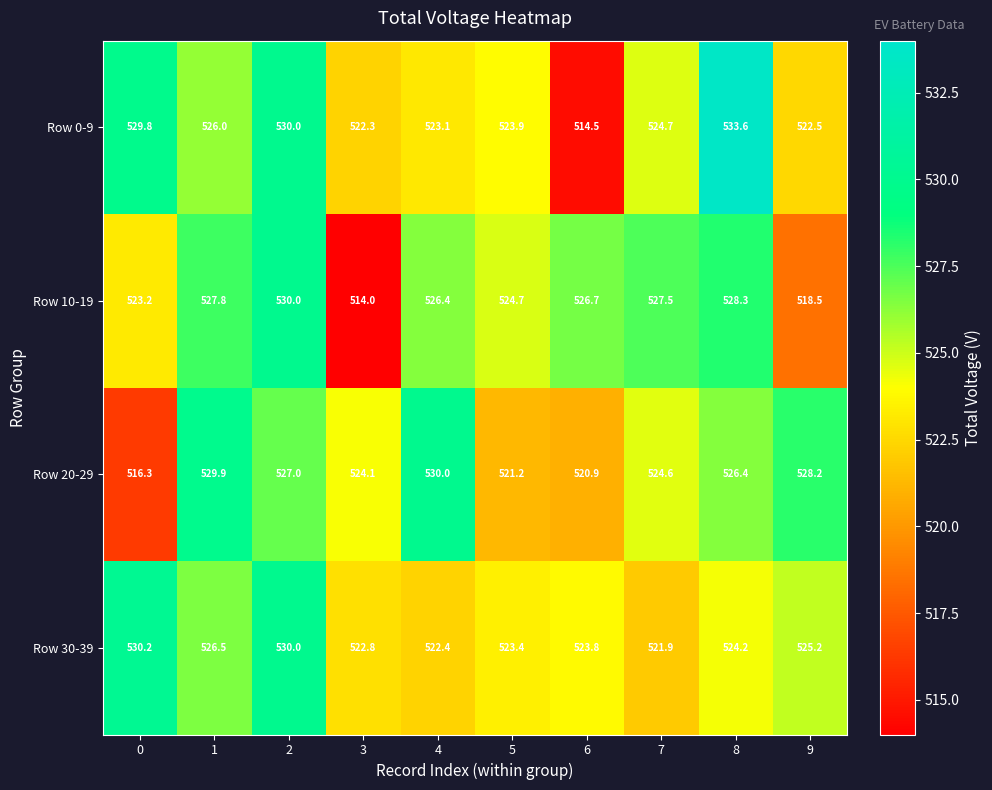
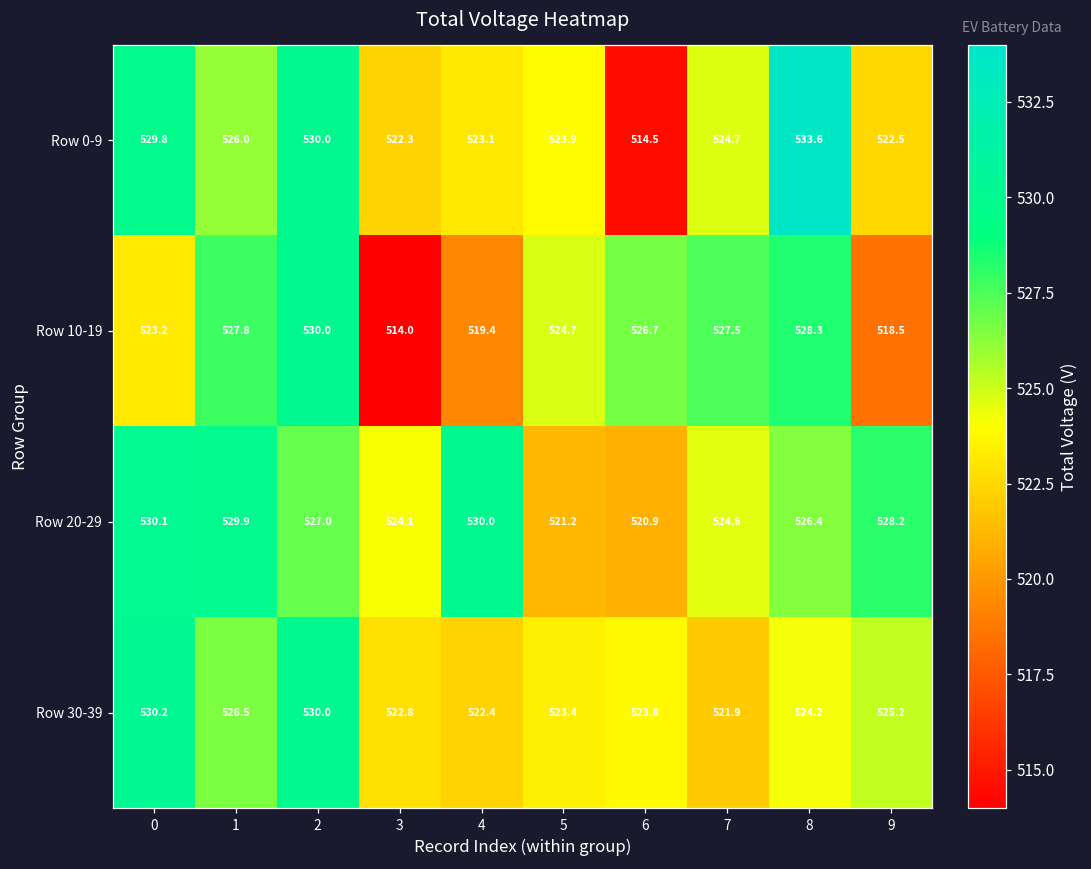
Row 10-19, 4: 526.4 -> 519.4
Row 20-29, 0: 516.3 -> 530.1
